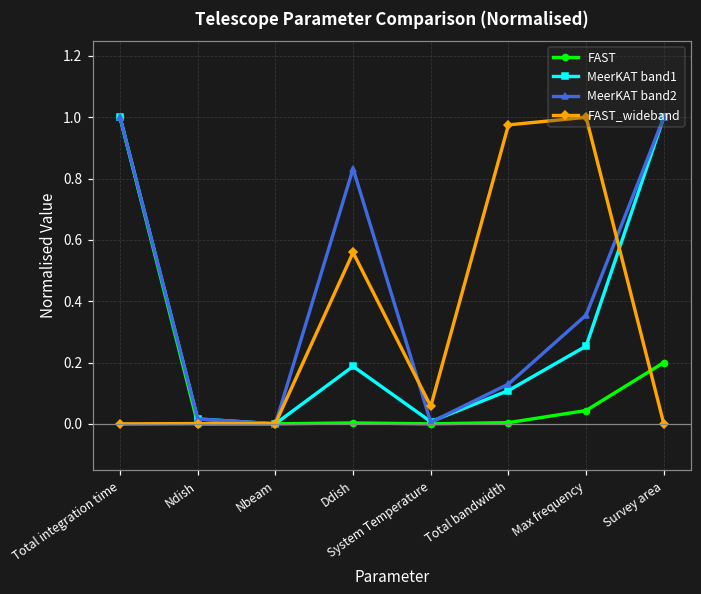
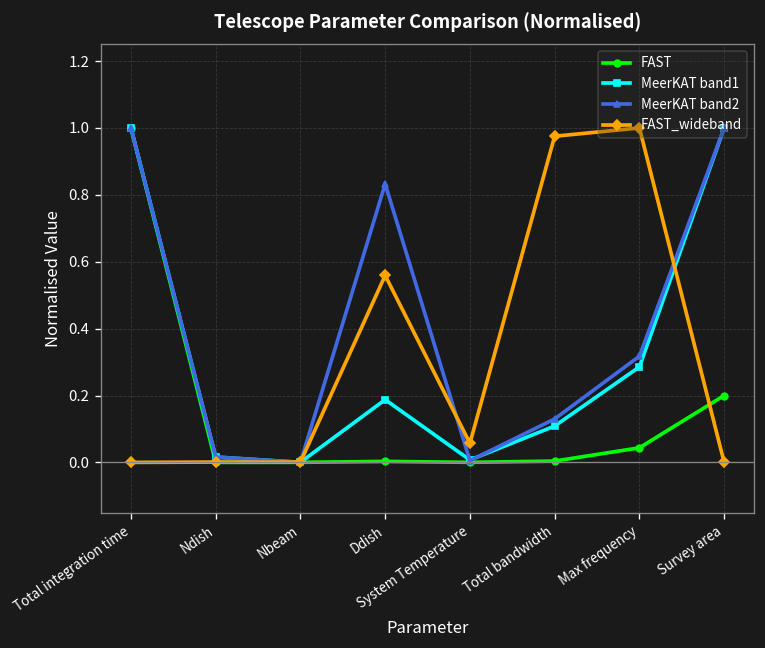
MeerKAT band1, Max frequency: 0.25 -> 0.29
MeerKAT band2, Max frequency: 0.36 -> 0.32
